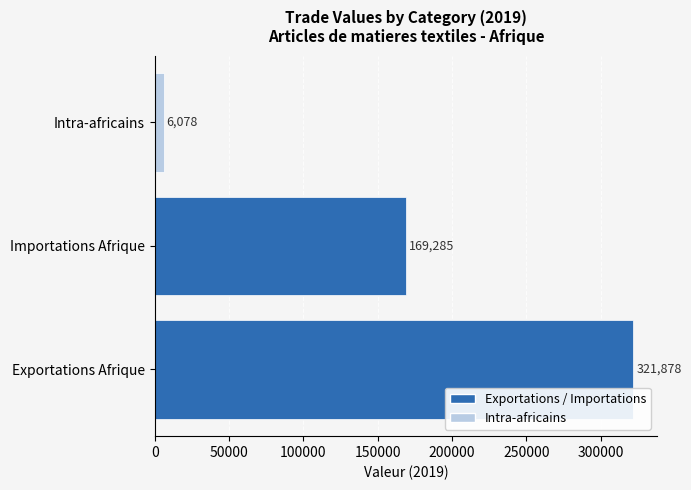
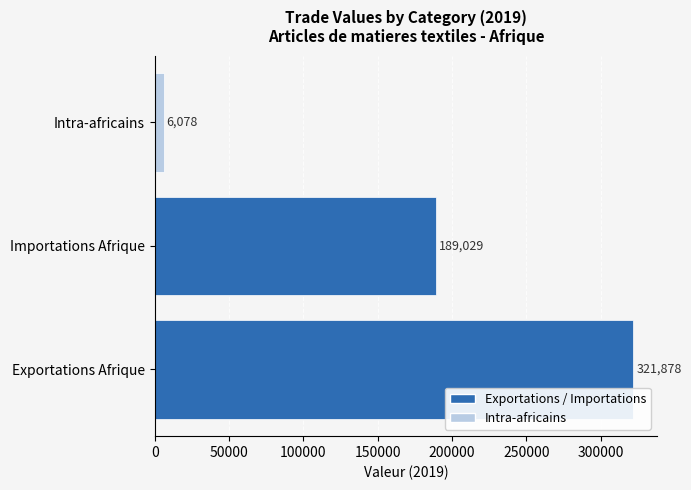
Importations Afrique: 169,285 -> 189,029
